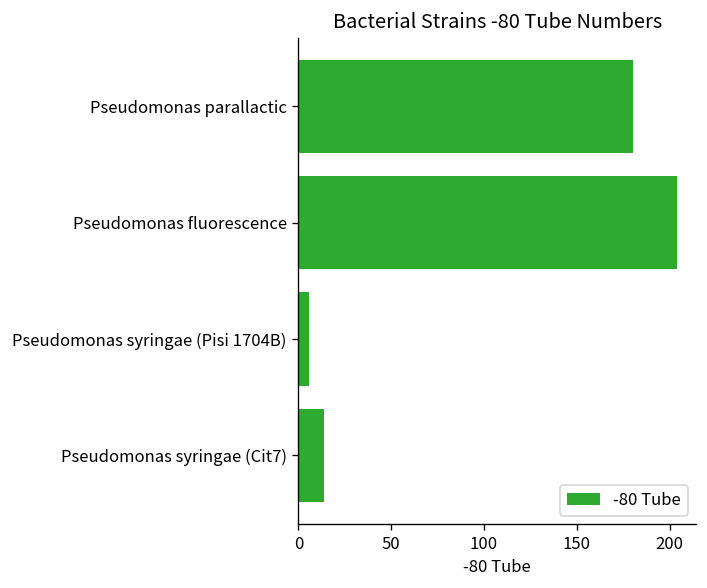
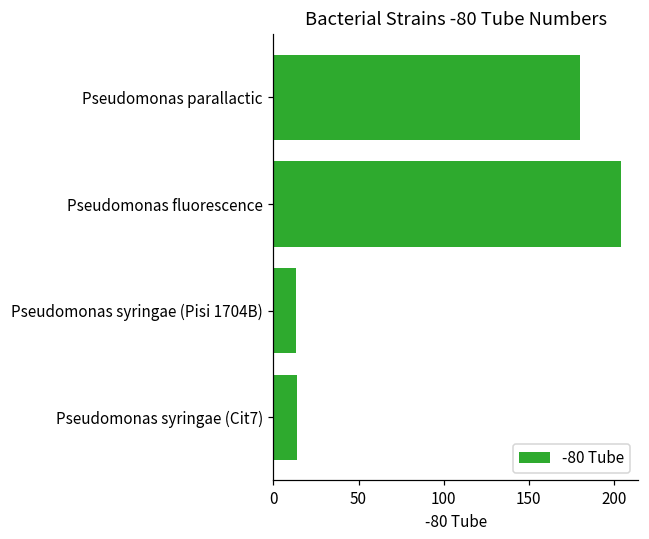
Pseudomonas syringae (Pisi 1704B): 6 -> 13
